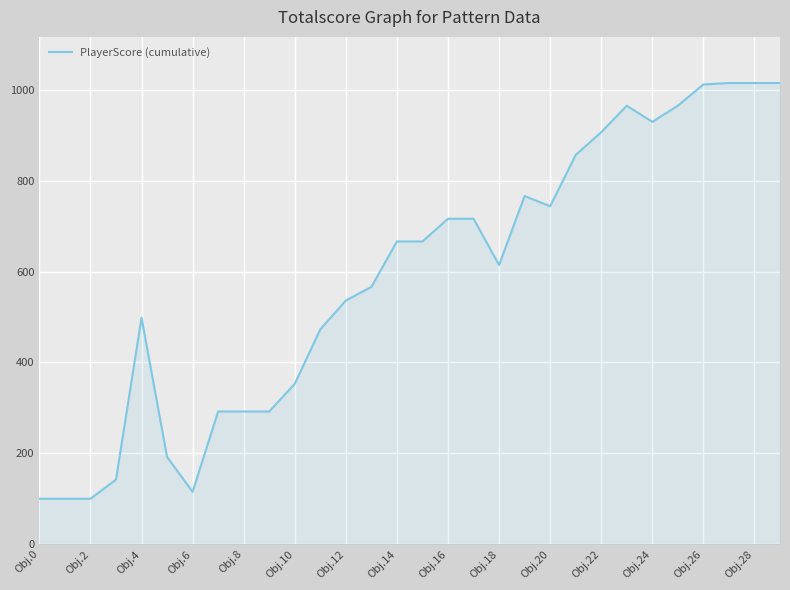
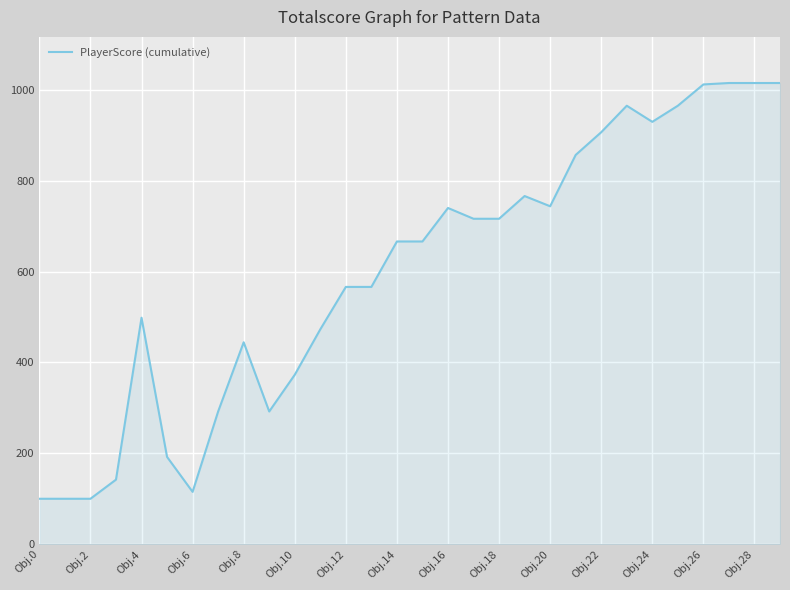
Obj.8: 290 -> 440
Obj.10: 350 -> 370
Obj.12: 540 -> 570
Obj.16: 720 -> 740
Obj.18: 610 -> 720
